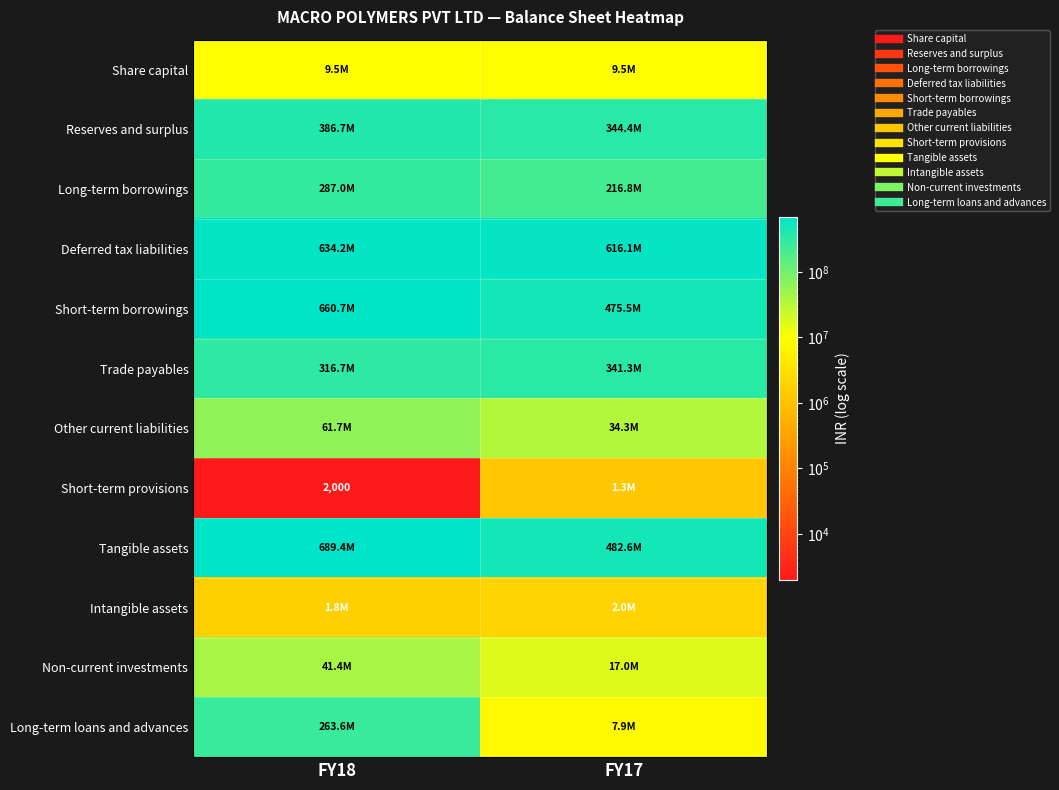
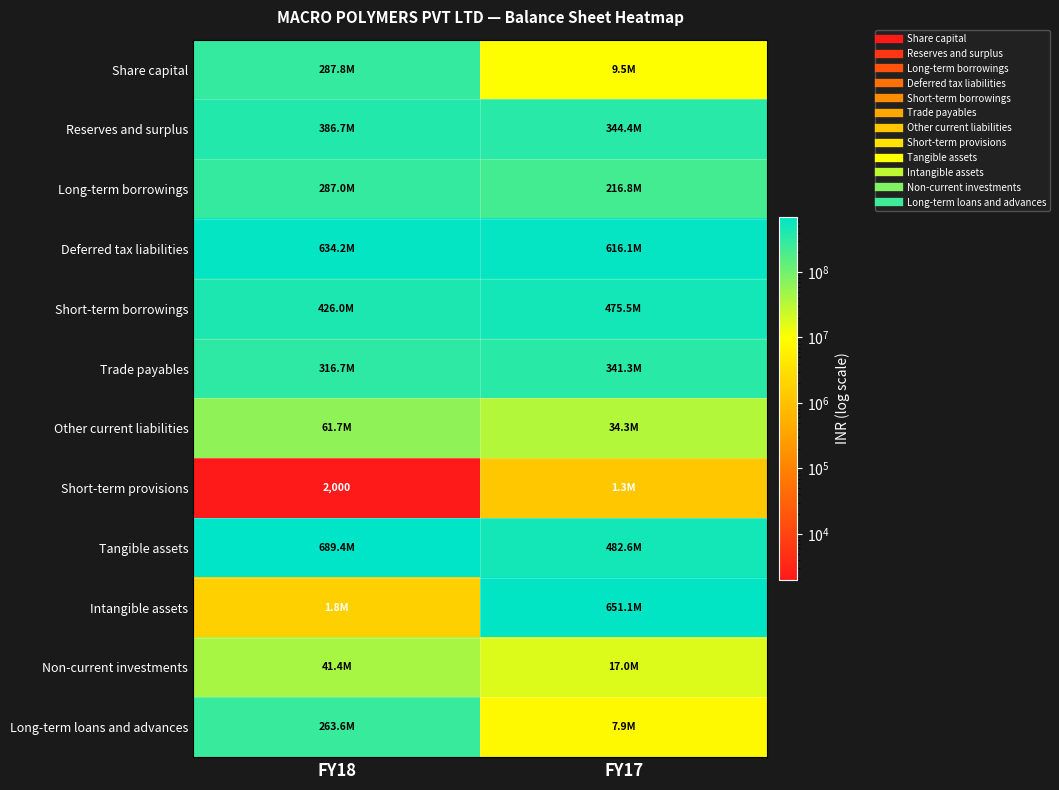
Share capital, FY18: 9.5M -> 287.8M
Short-term borrowings, FY18: 660.7M -> 426.0M
Intangible assets, FY17: 2.0M -> 651.1M
